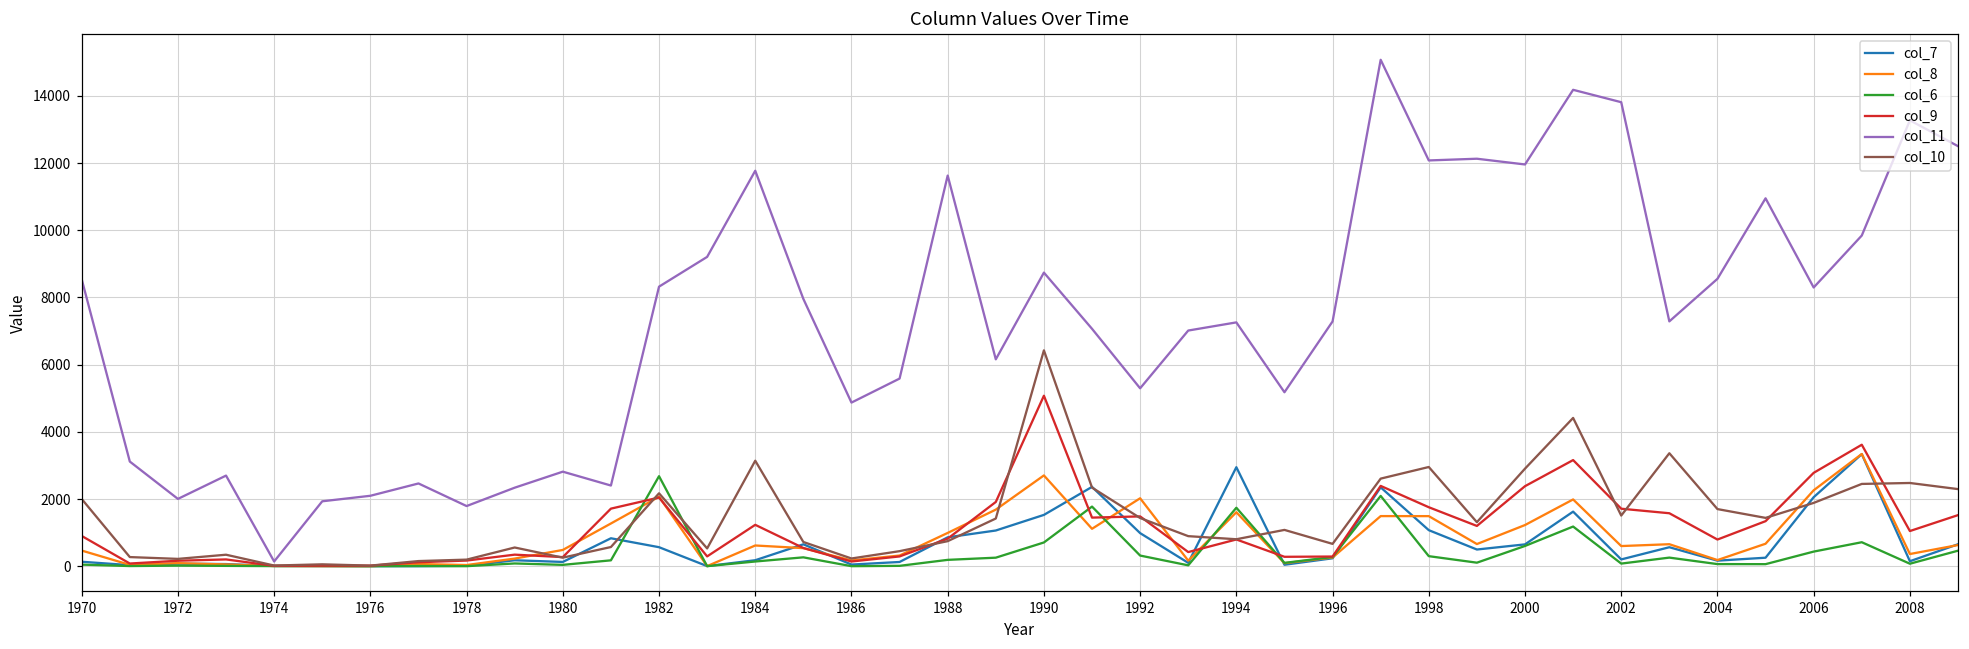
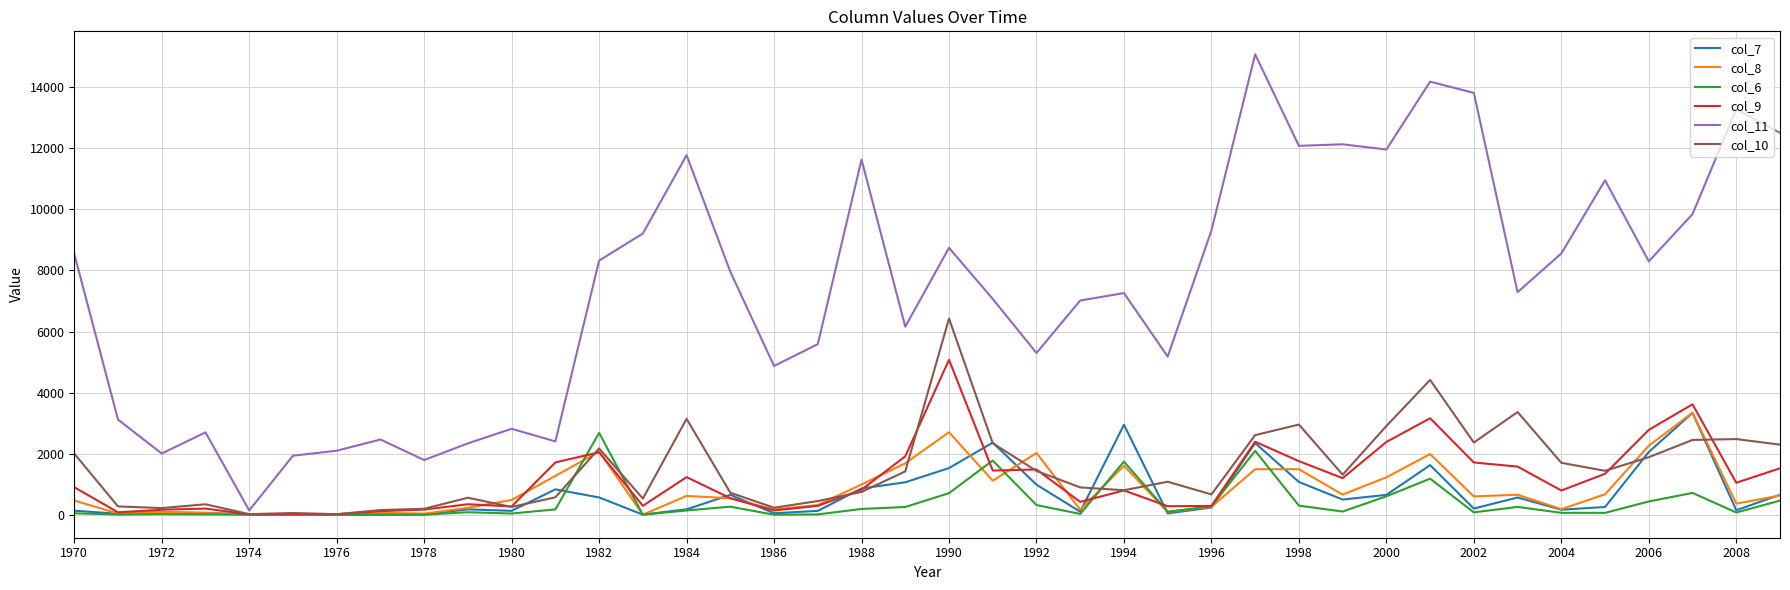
col_11, 1996: 7300 -> 9300
col_10, 2002: 1500 -> 2400
